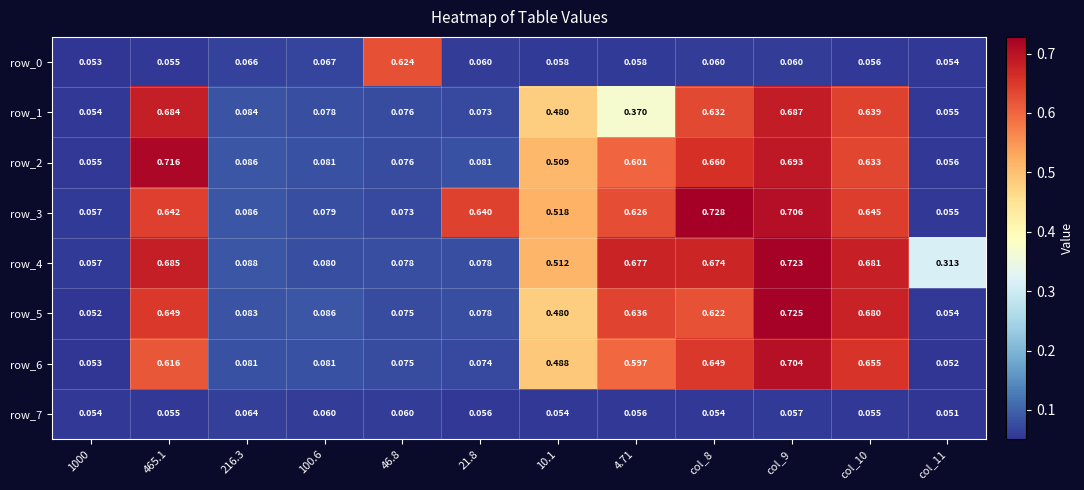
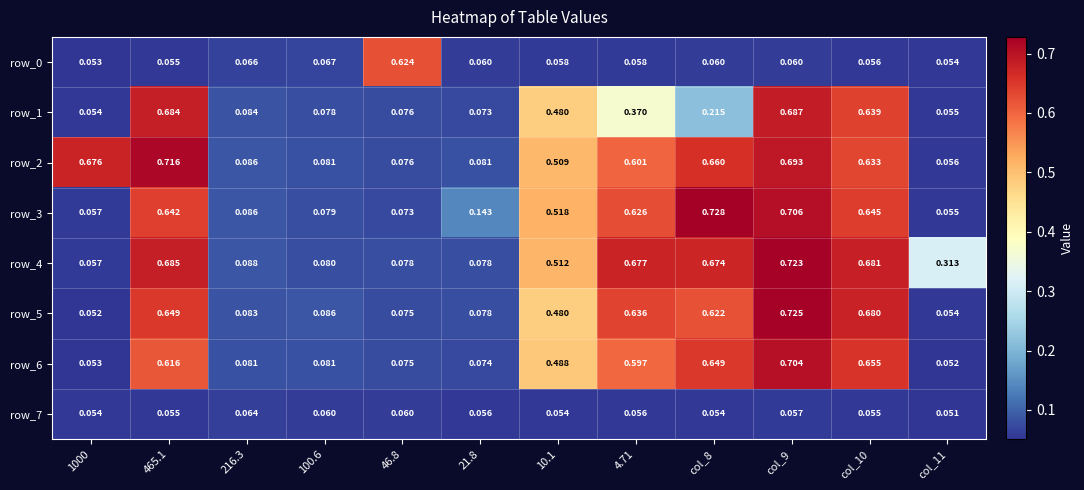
row_1, col_8: 0.632 -> 0.215
row_2, 1000: 0.055 -> 0.676
row_3, 21.8: 0.640 -> 0.143
